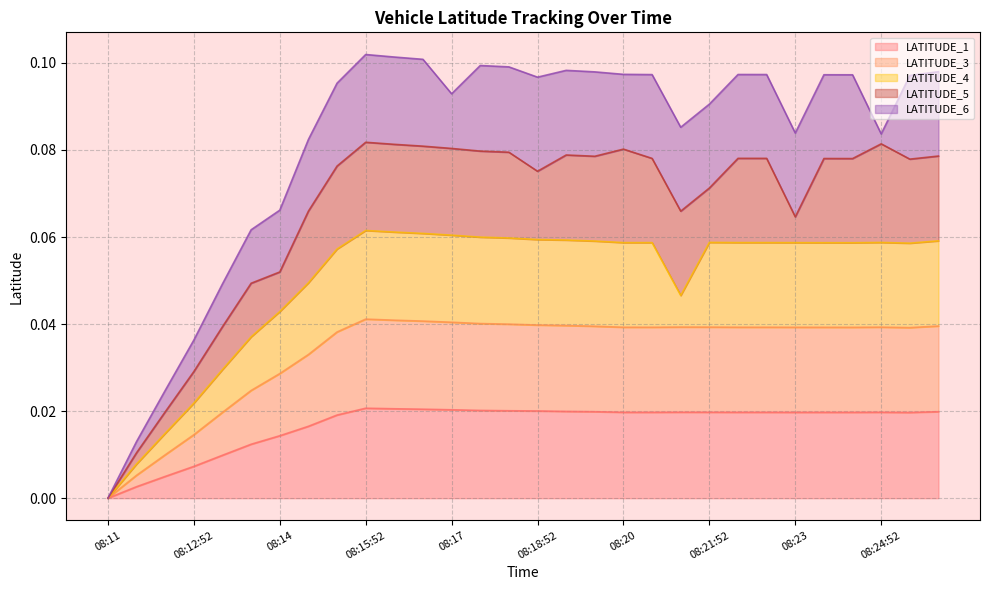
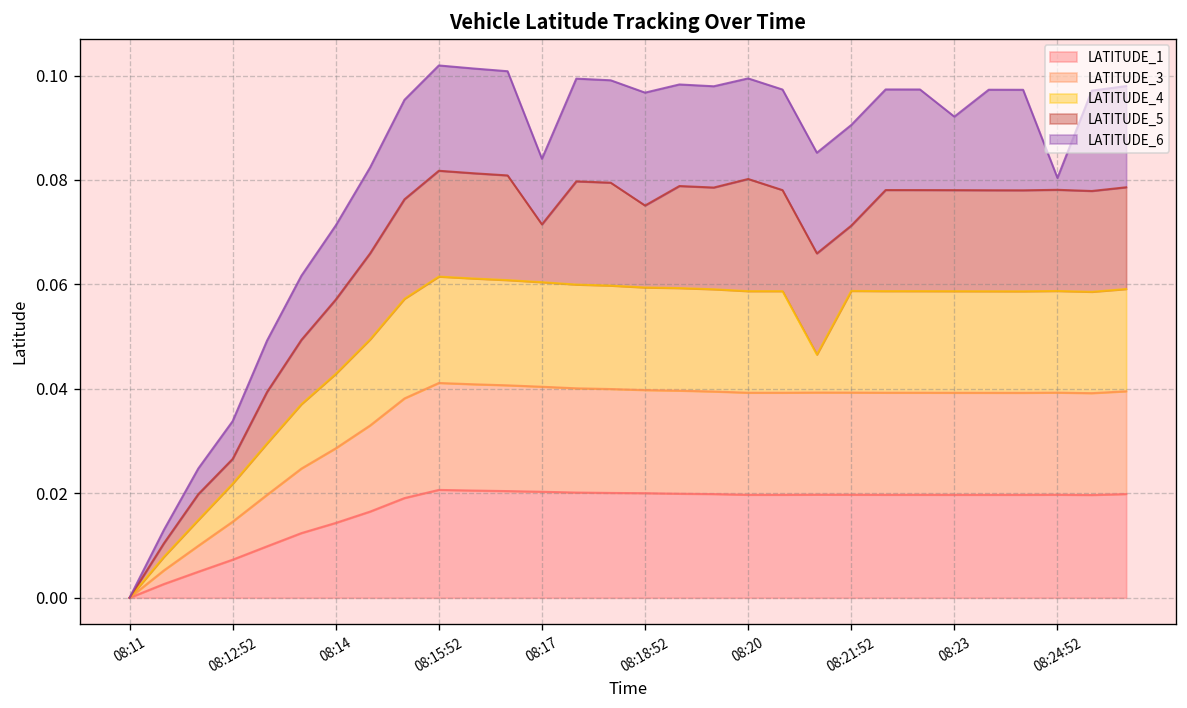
LATITUDE_5, 08:12:52: 0.007 -> 0.005
LATITUDE_5, 08:14: 0.009 -> 0.014
LATITUDE_5, 08:17: 0.020 -> 0.011
LATITUDE_6, 08:20: 0.017 -> 0.019
LATITUDE_5, 08:23: 0.006 -> 0.019
LATITUDE_6, 08:23: 0.019 -> 0.014
LATITUDE_5, 08:24:52: 0.023 -> 0.019
